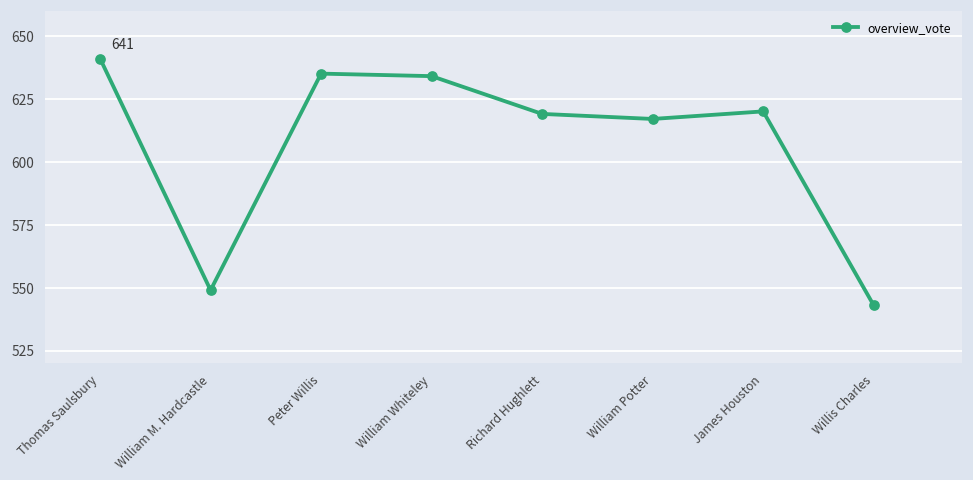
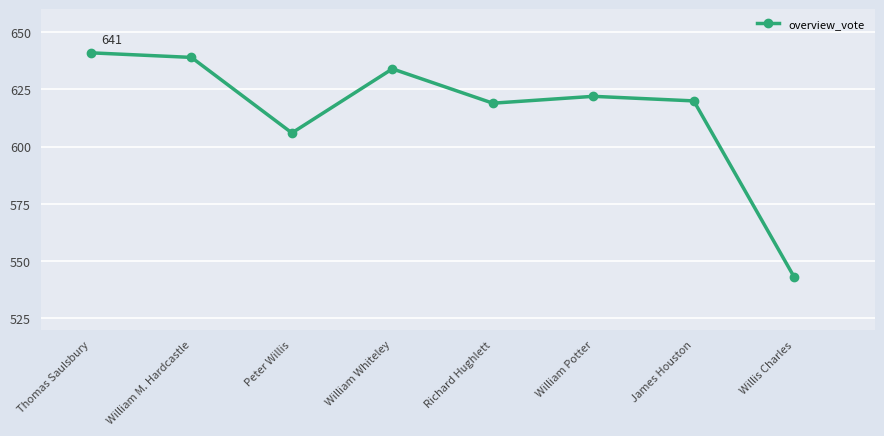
William M. Hardcastle: 549 -> 639
Peter Willis: 635 -> 606
William Potter: 617 -> 622
